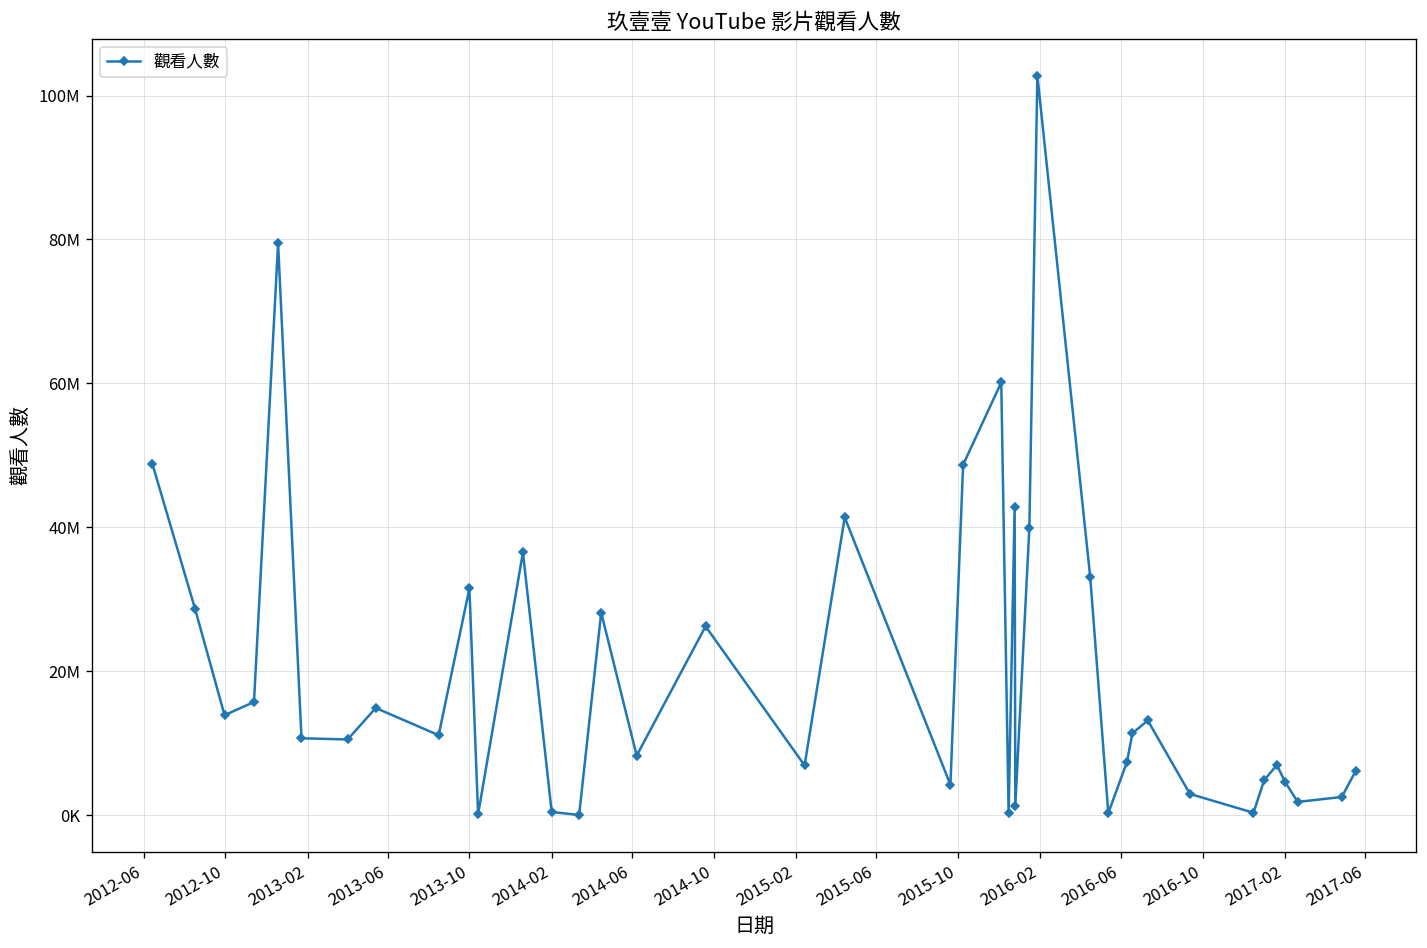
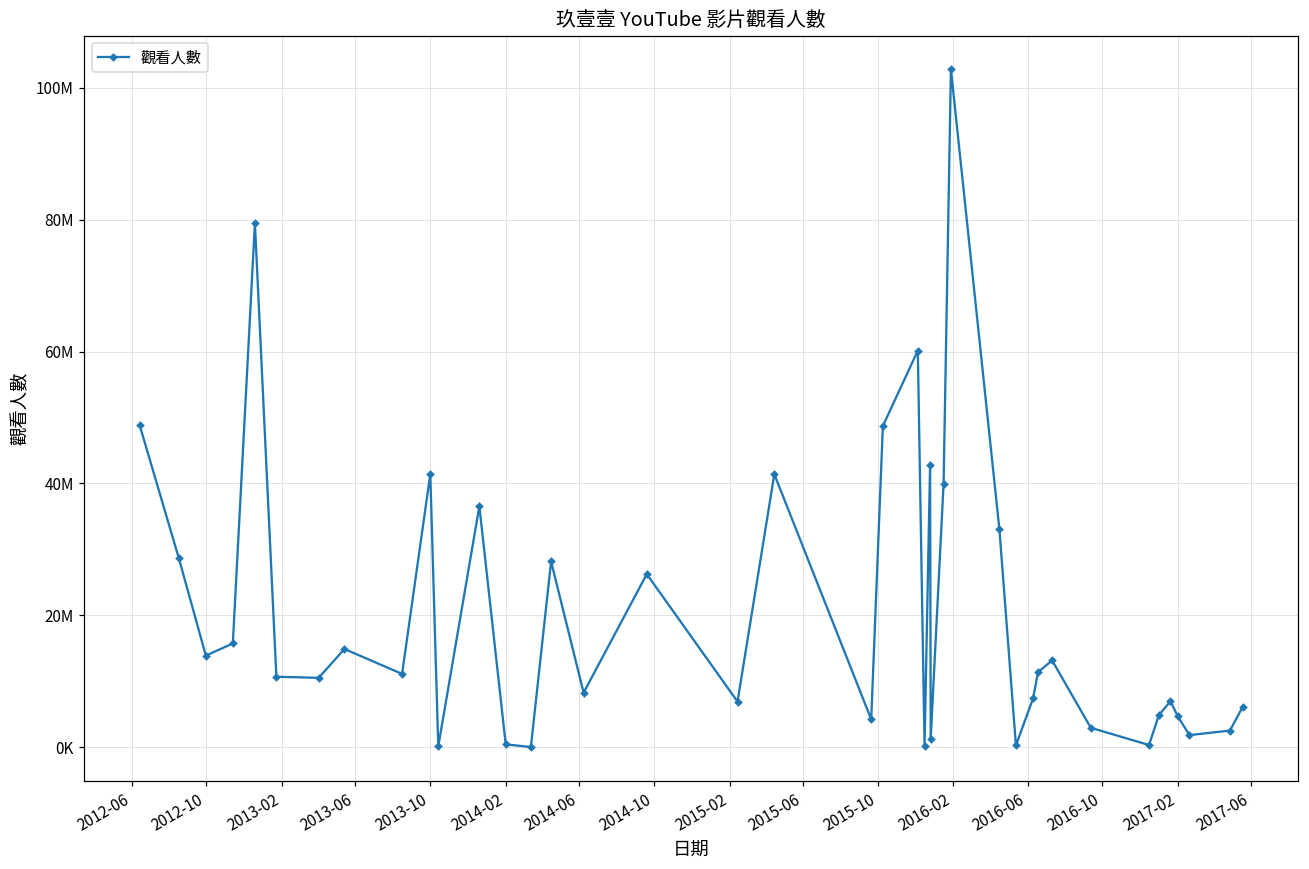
2013-10: 32000000 -> 41000000
